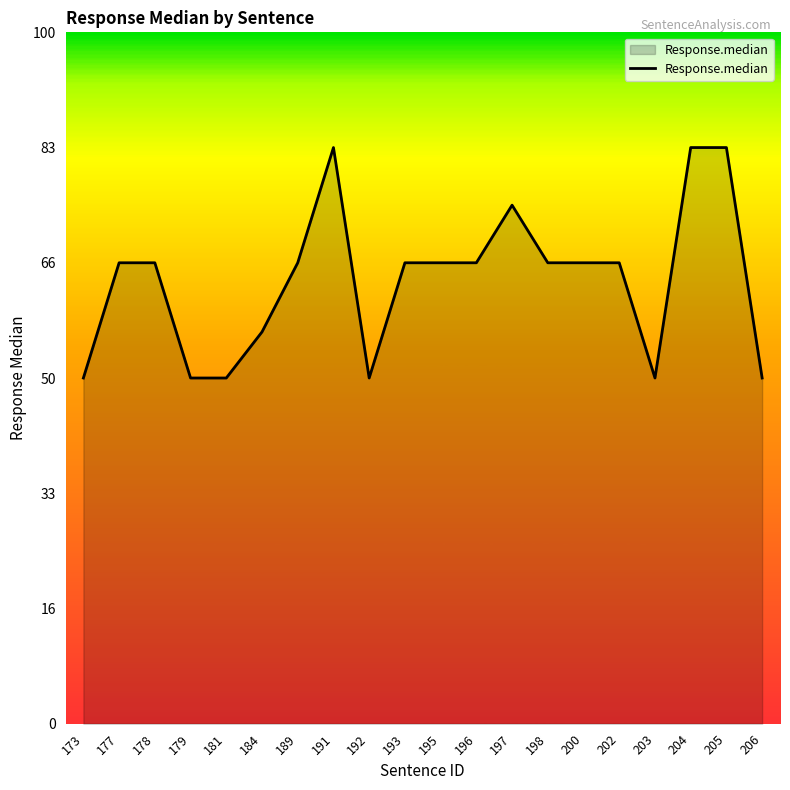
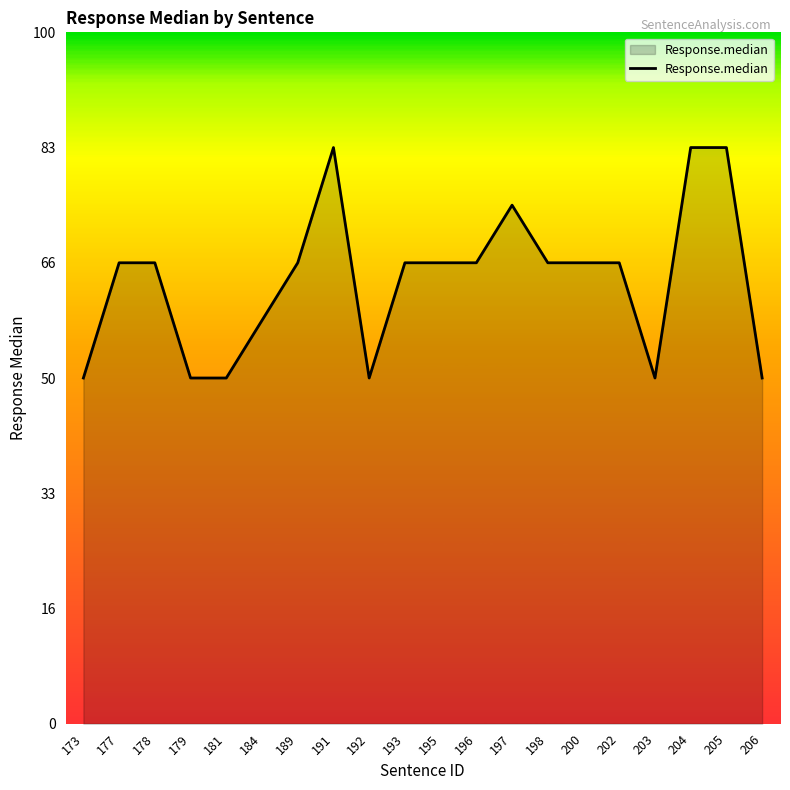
184: 57 -> 58
